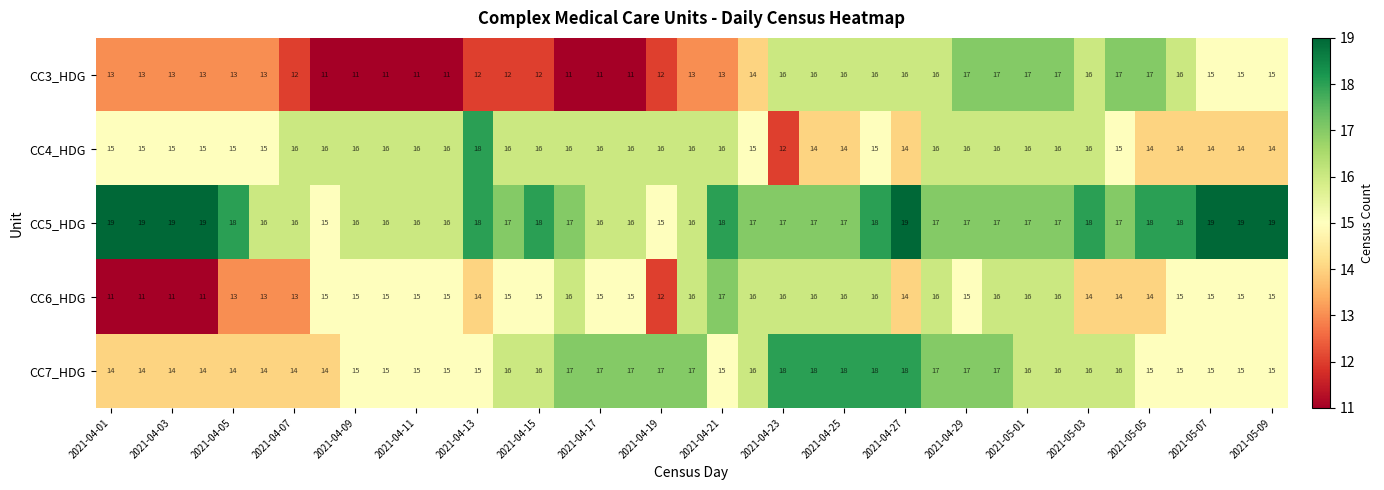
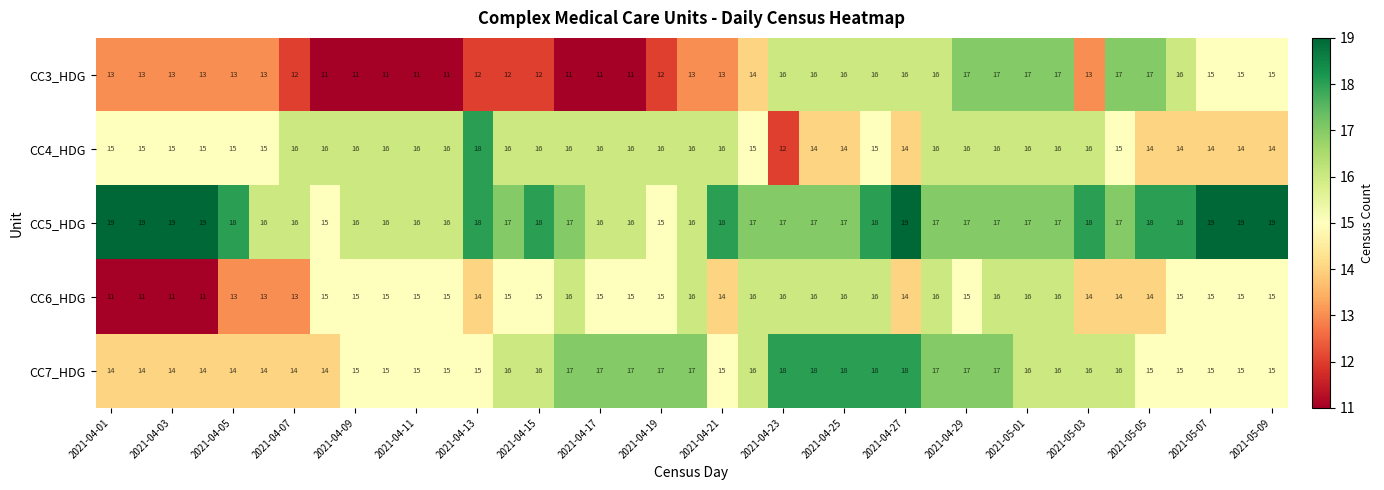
CC3_HDG, 2021-05-03: 16 -> 13
CC6_HDG, 2021-04-19: 12 -> 15
CC6_HDG, 2021-04-21: 17 -> 14
